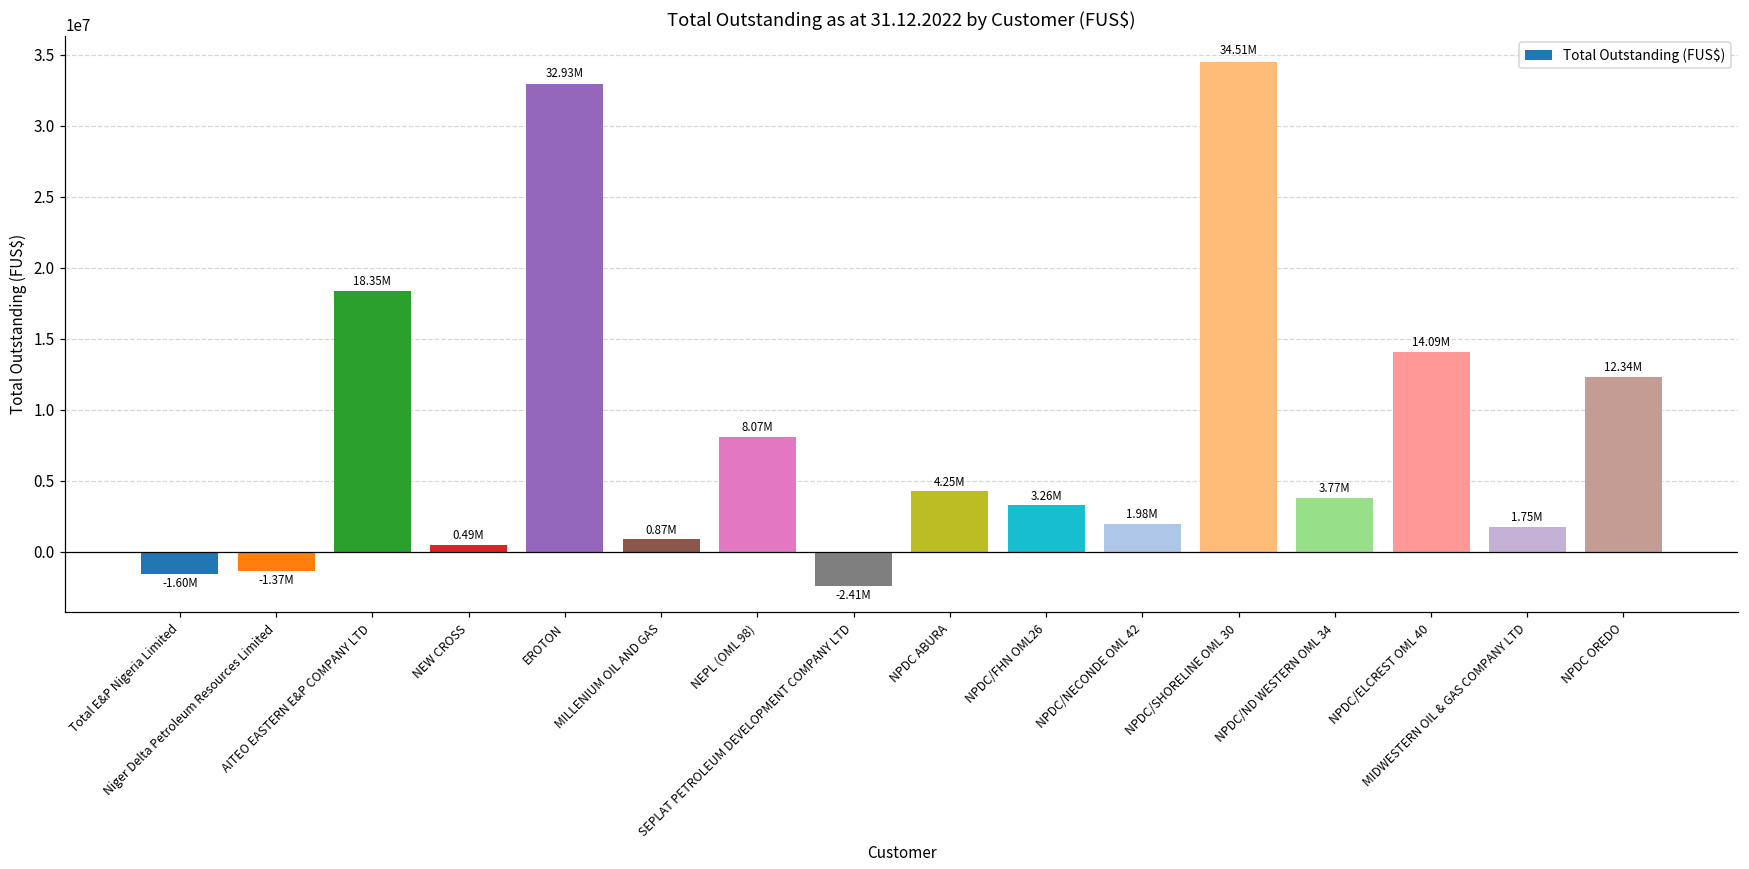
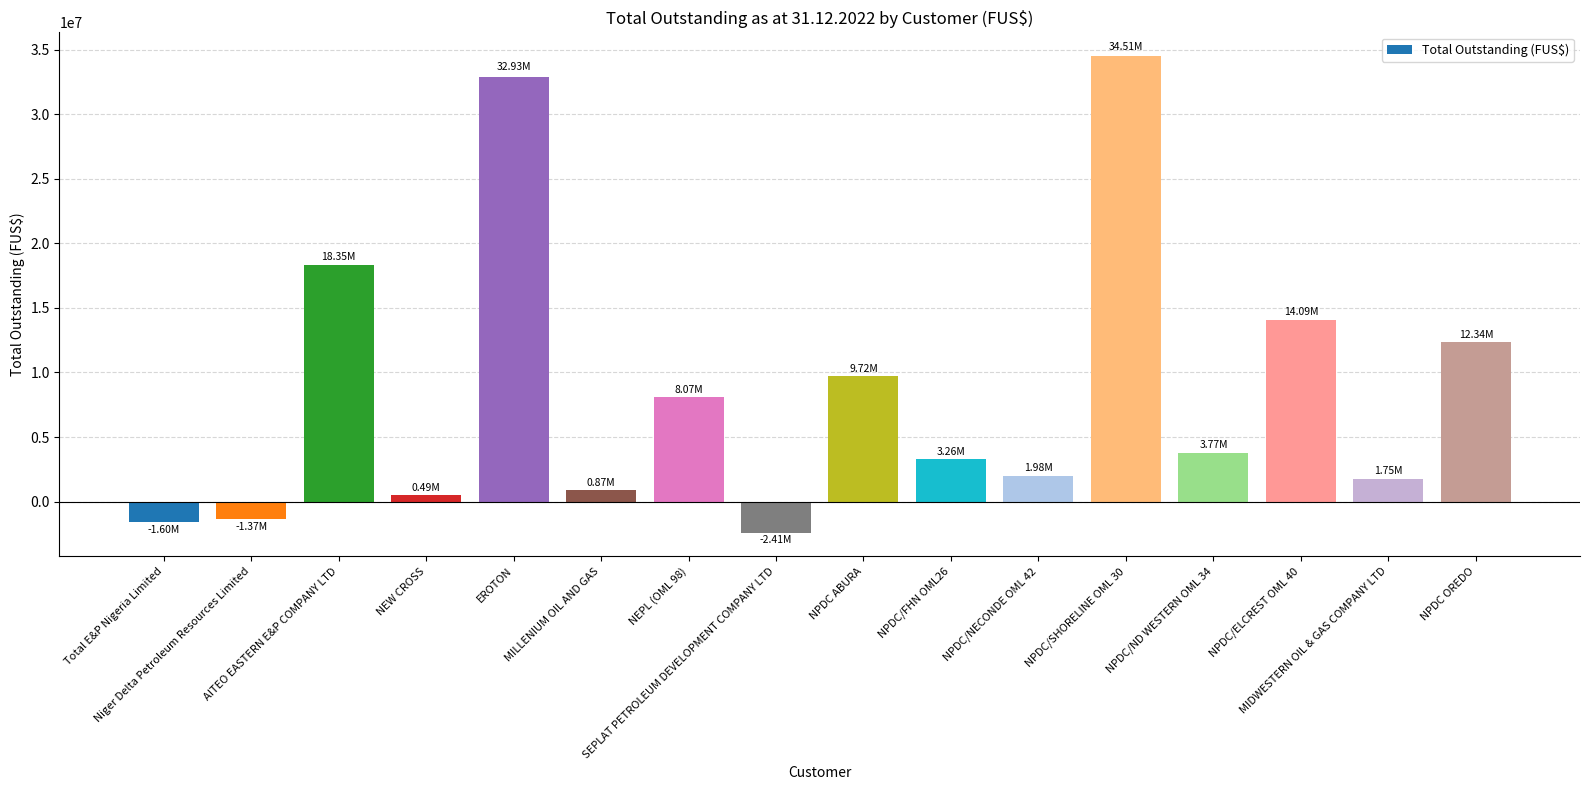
NPDC ABURA: 4.25M -> 9.72M
